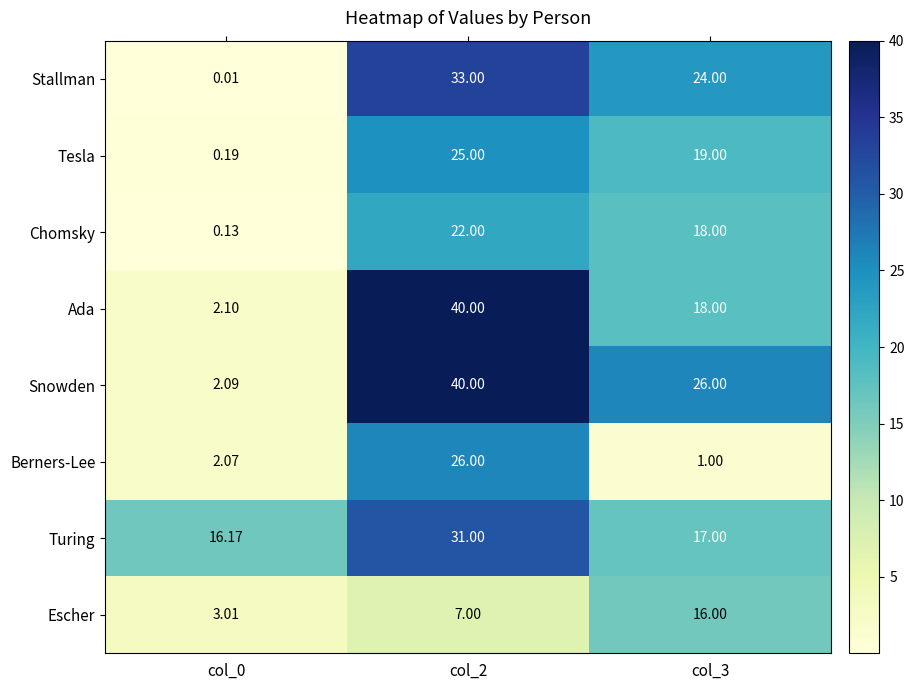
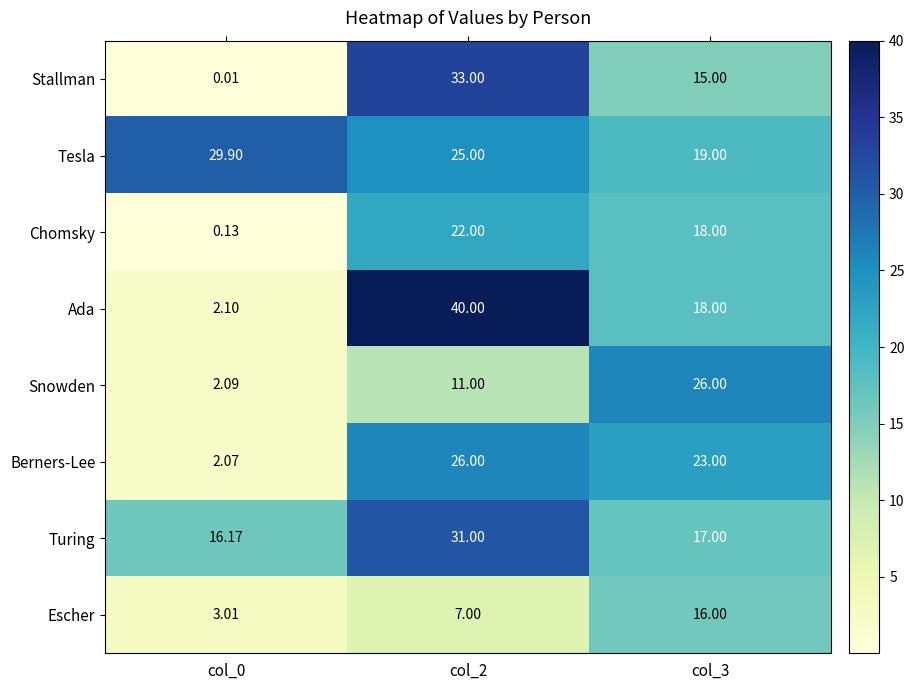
Stallman, col_3: 24.00 -> 15.00
Tesla, col_0: 0.19 -> 29.90
Snowden, col_2: 40.00 -> 11.00
Berners-Lee, col_3: 1.00 -> 23.00
